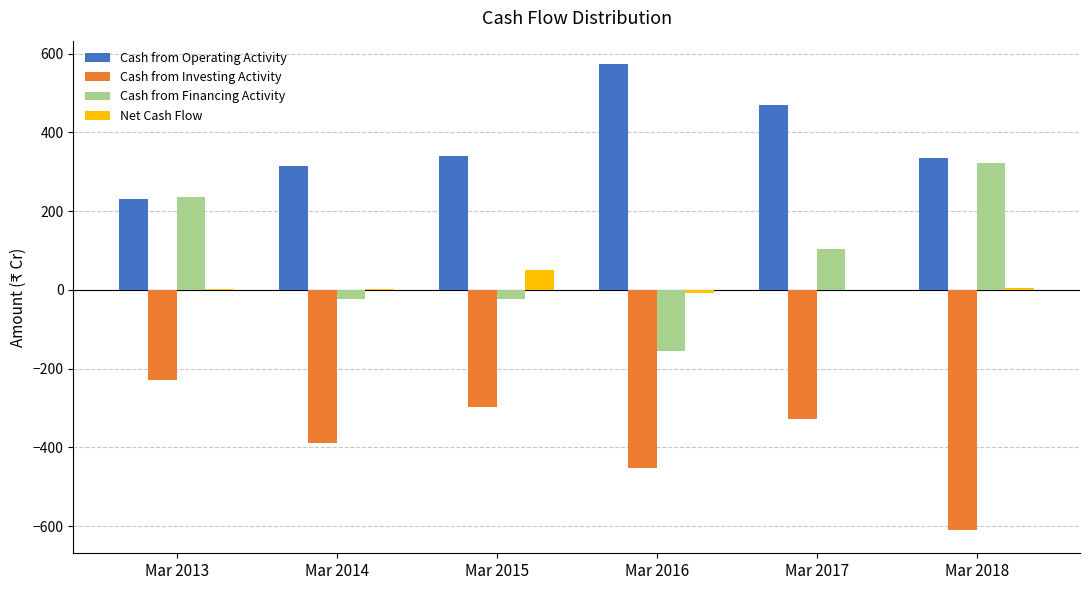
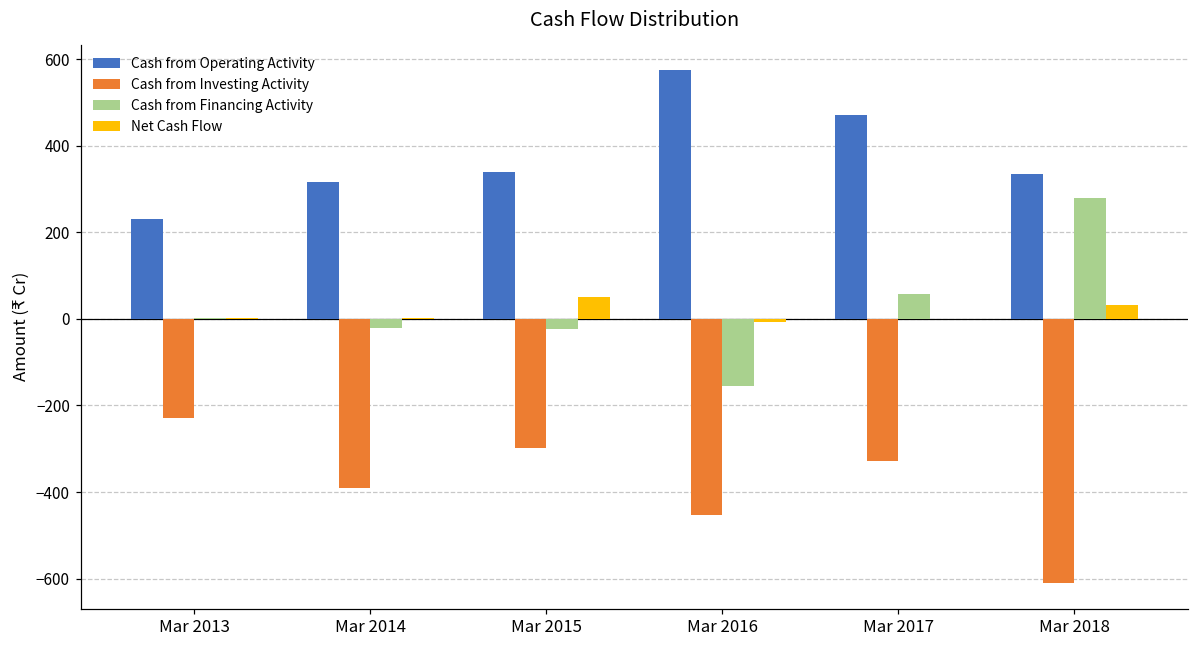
Cash from Financing Activity, Mar 2013: 240 -> 0
Cash from Financing Activity, Mar 2017: 100 -> 60
Cash from Financing Activity, Mar 2018: 320 -> 280
Net Cash Flow, Mar 2018: 0 -> 30
